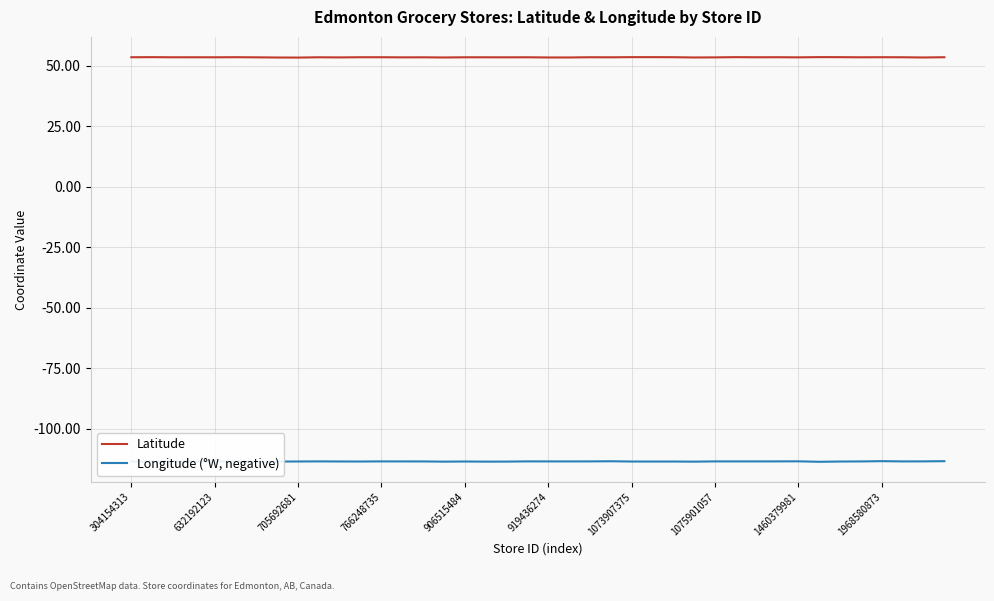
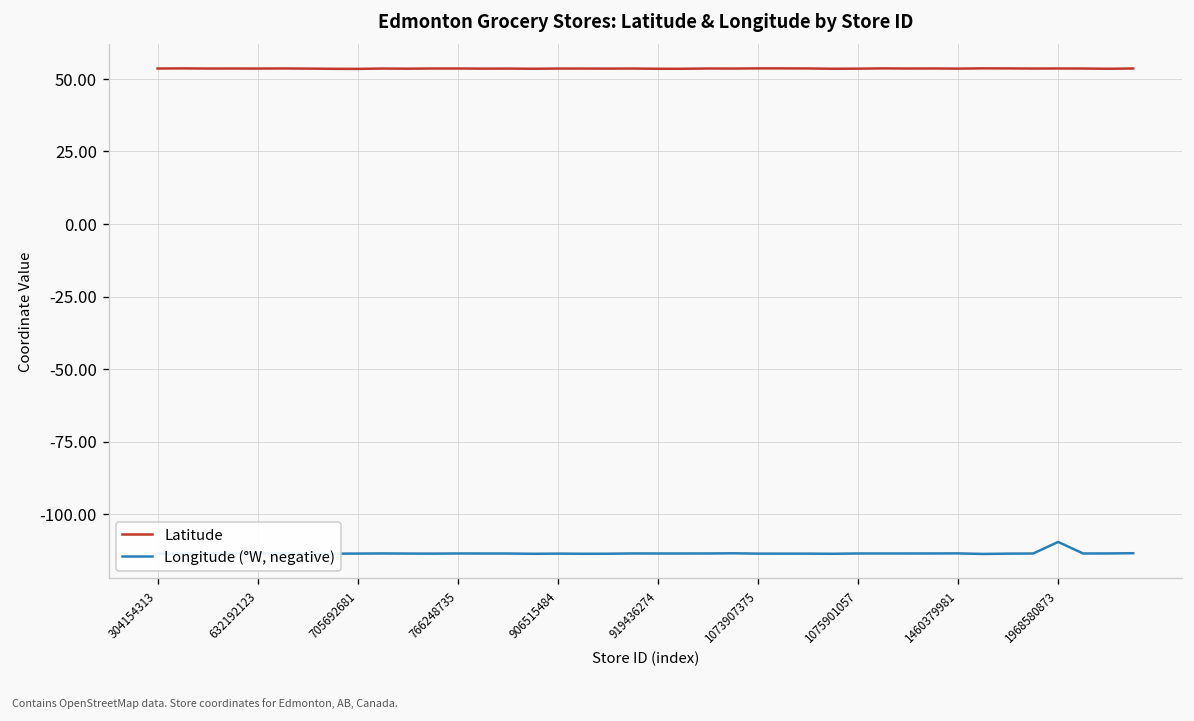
Longitude (°W, negative), 1968580873: -113 -> -110
